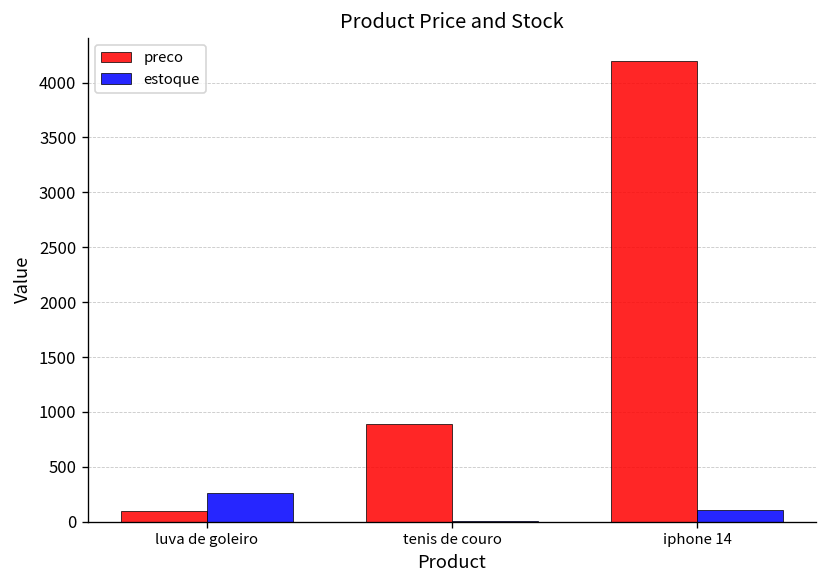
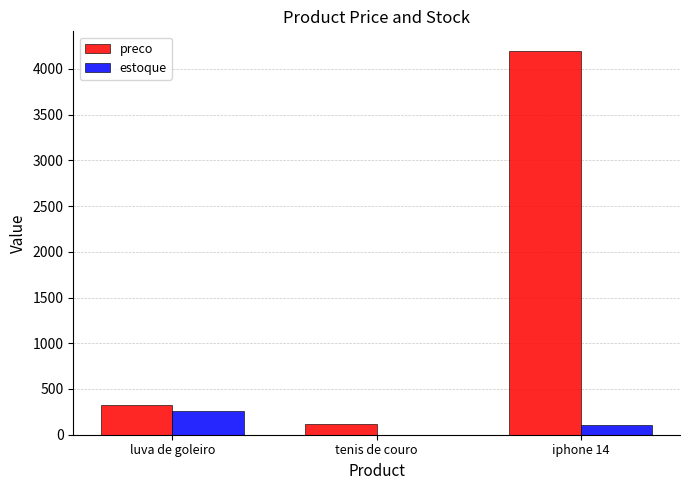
preco, luva de goleiro: 100 -> 300
preco, tenis de couro: 900 -> 100
